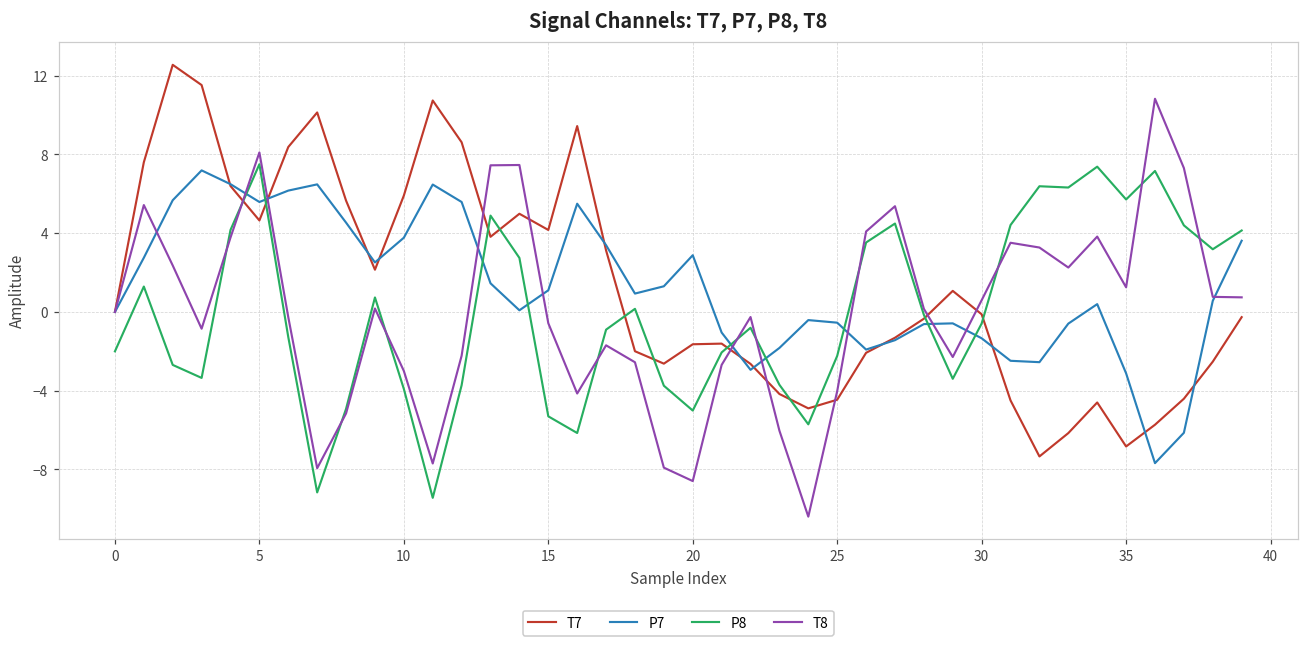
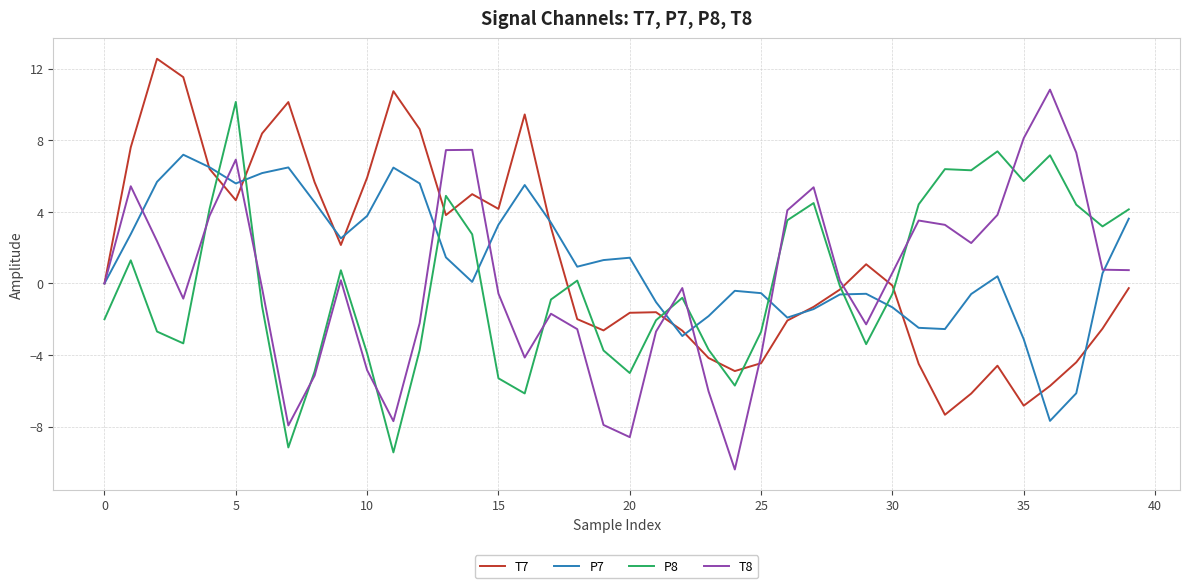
P8, 5: 7.5 -> 10.1
T8, 5: 8.1 -> 6.9
T8, 10: -3.0 -> -4.8
P7, 15: 1.1 -> 3.3
P7, 20: 2.9 -> 1.4
P8, 25: -2.2 -> -2.7
T8, 35: 1.3 -> 8.1
